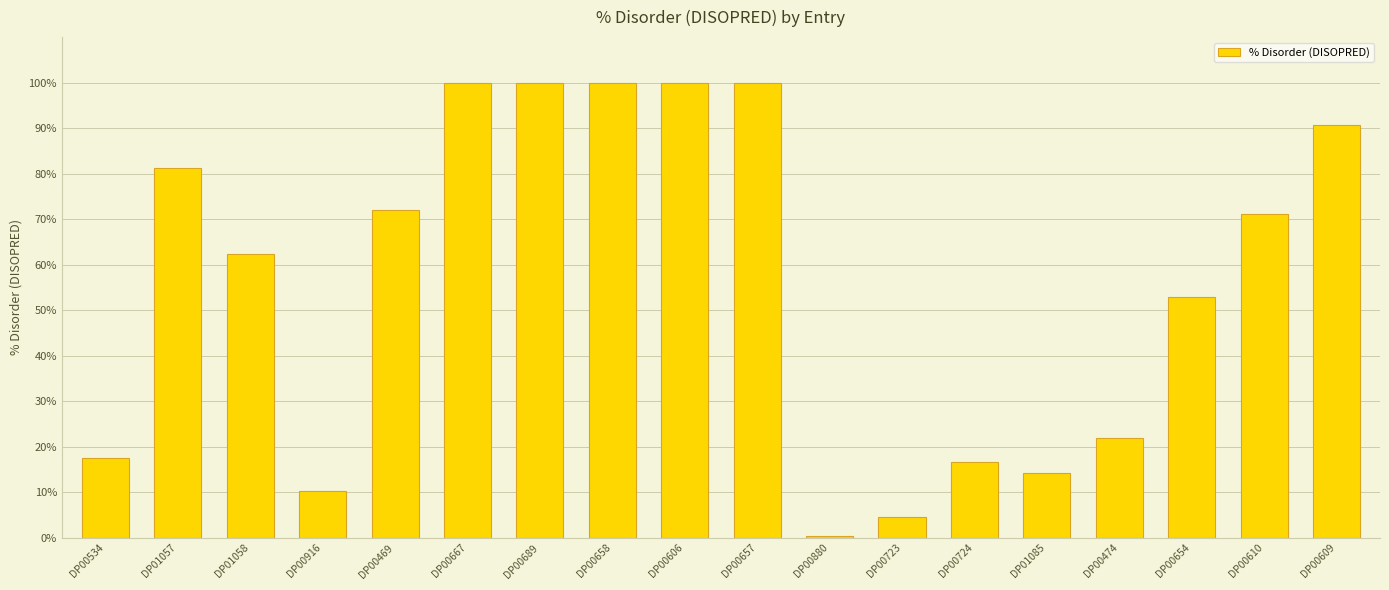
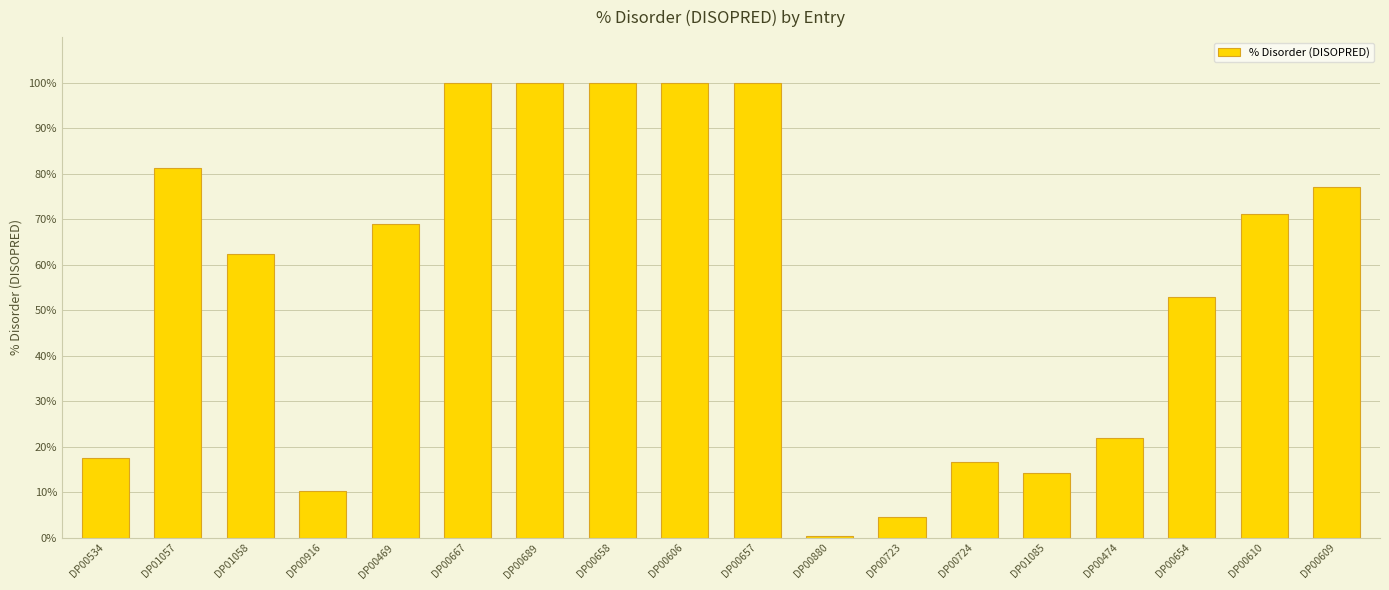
DP00469: 72% -> 69%
DP00609: 91% -> 77%
